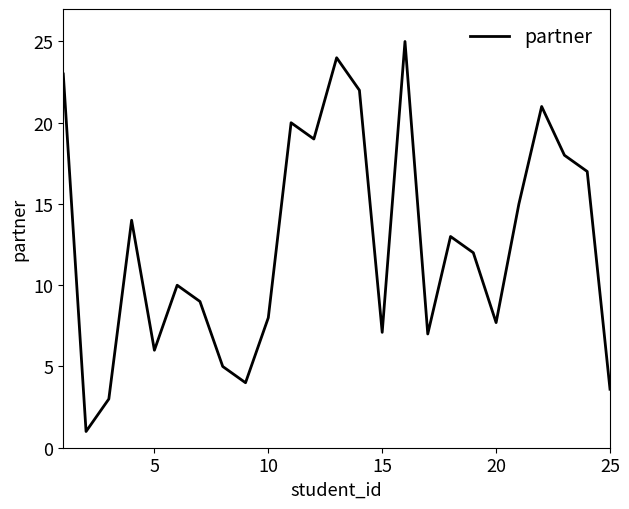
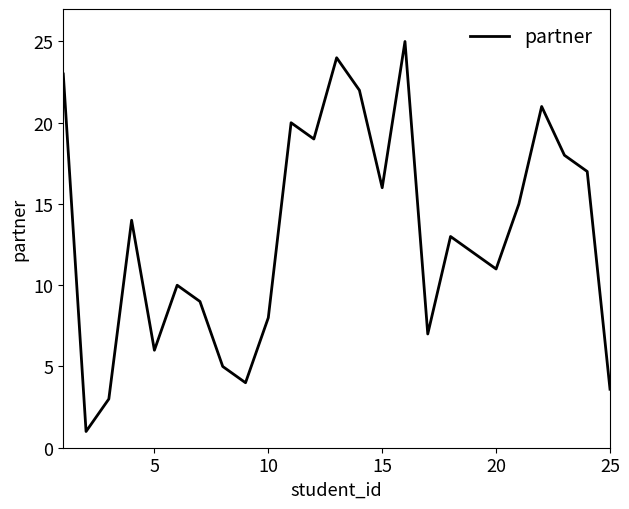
15: 7.1 -> 16.0
20: 7.7 -> 11.0
